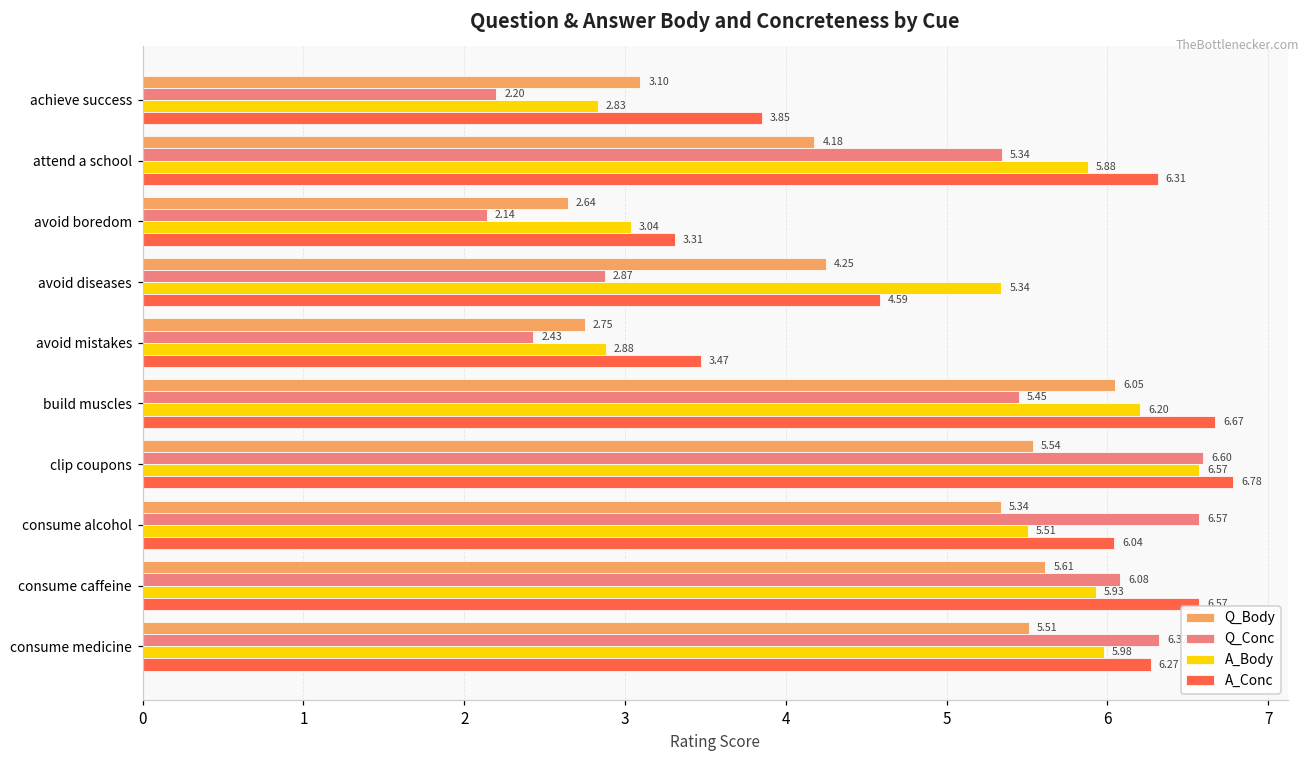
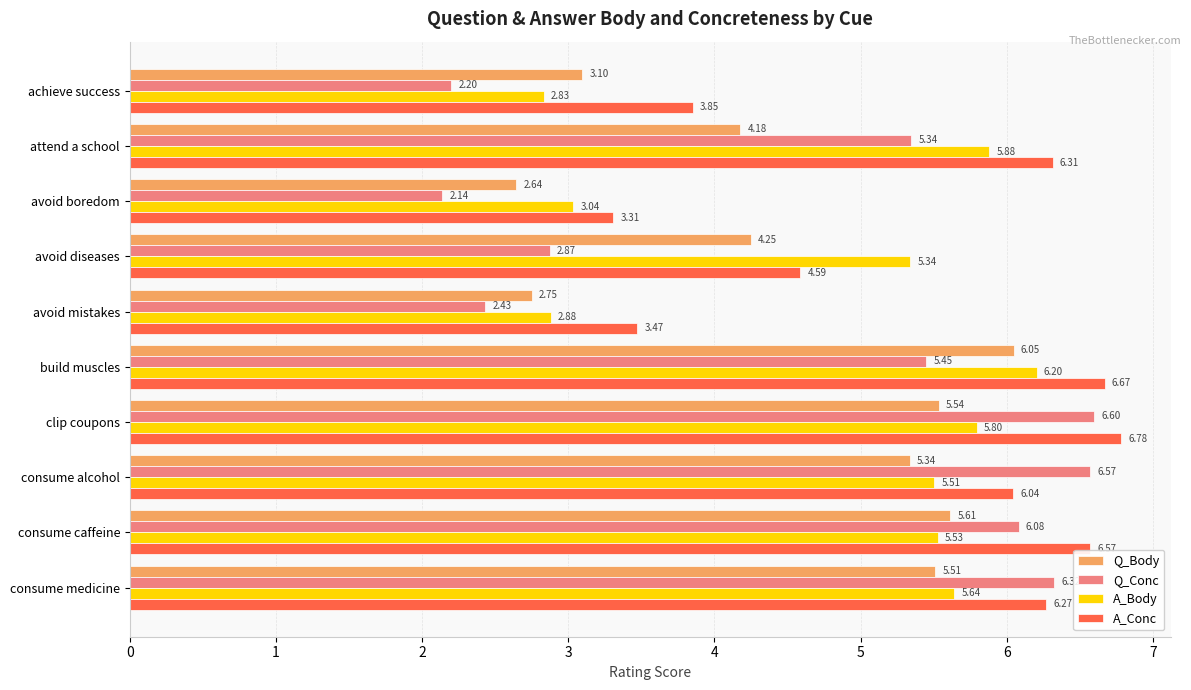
A_Body, clip coupons: 6.57 -> 5.80
A_Body, consume caffeine: 5.93 -> 5.53
A_Body, consume medicine: 5.98 -> 5.64
